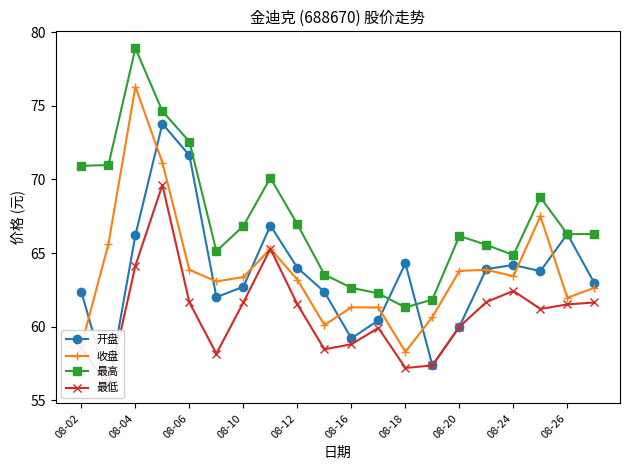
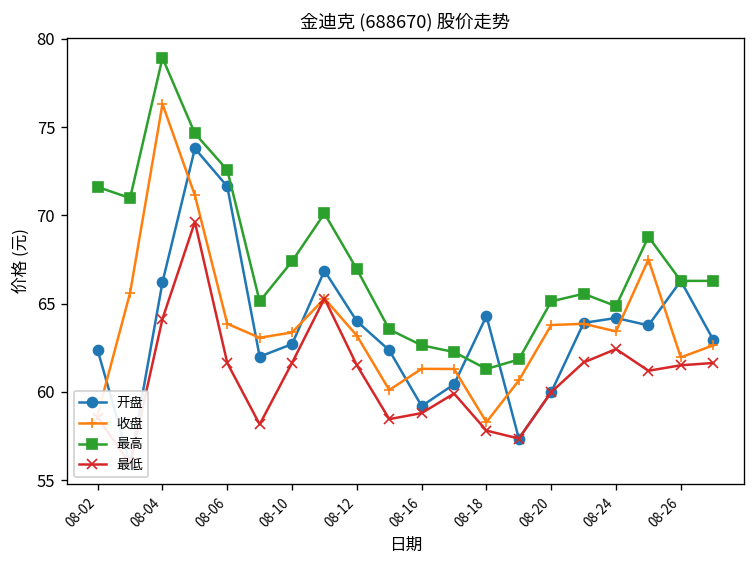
最高, 08-02: 70.9 -> 71.6
最高, 08-10: 66.8 -> 67.4
最低, 08-18: 57.2 -> 57.8
最高, 08-20: 66.2 -> 65.1
